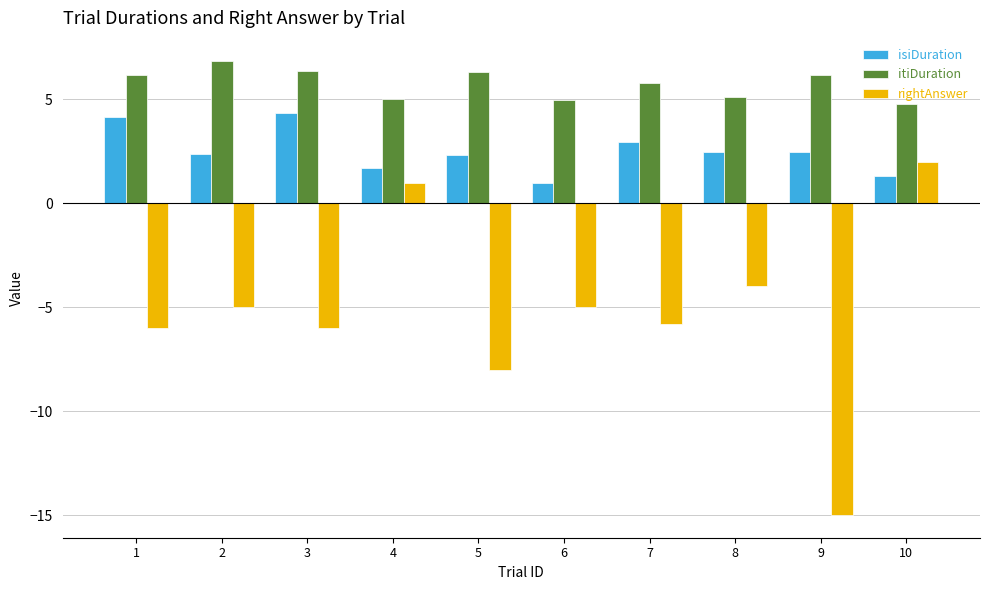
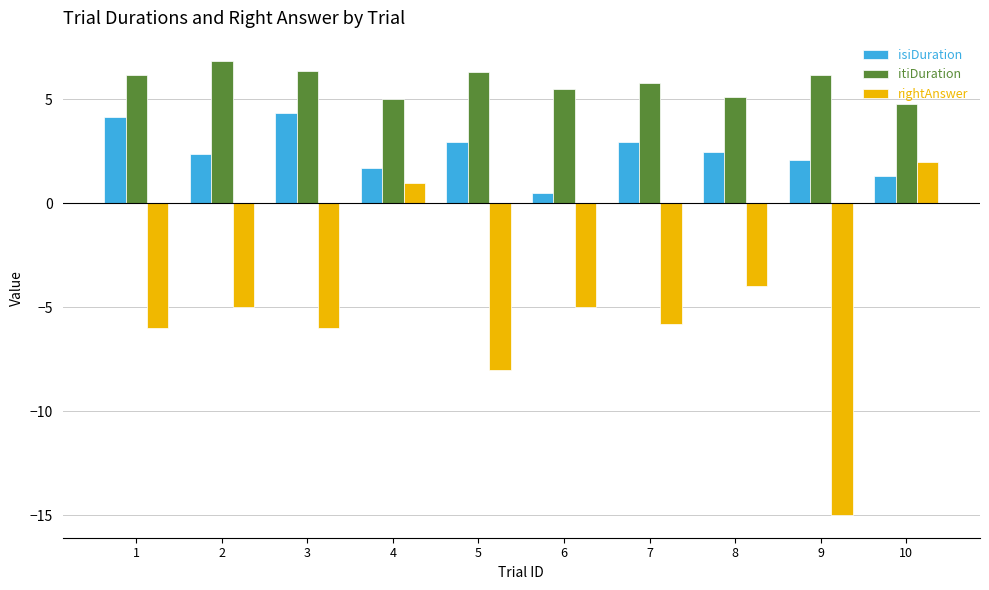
isiDuration, 5: 2.3 -> 3.0
isiDuration, 6: 1.0 -> 0.5
itiDuration, 6: 5.0 -> 5.5
isiDuration, 9: 2.5 -> 2.1
